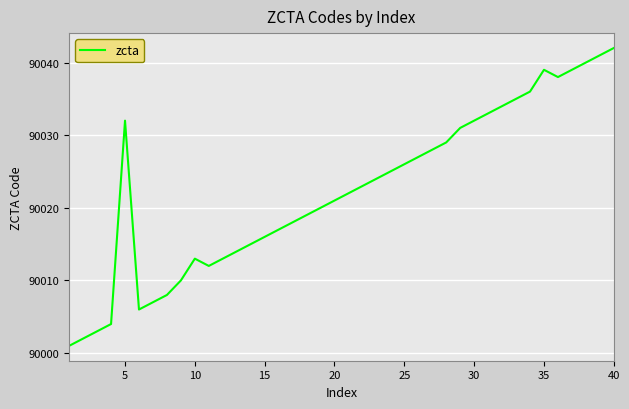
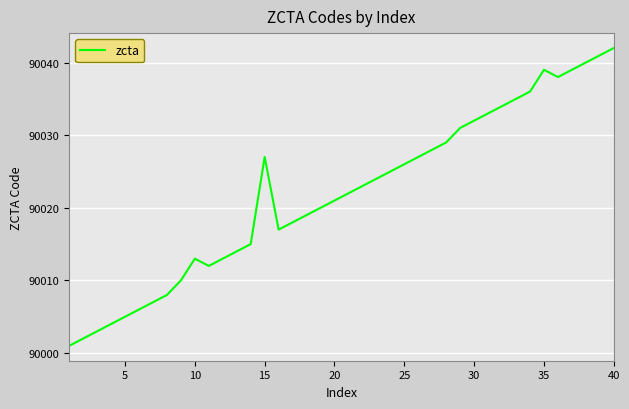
5: 90032 -> 90005
15: 90016 -> 90027
